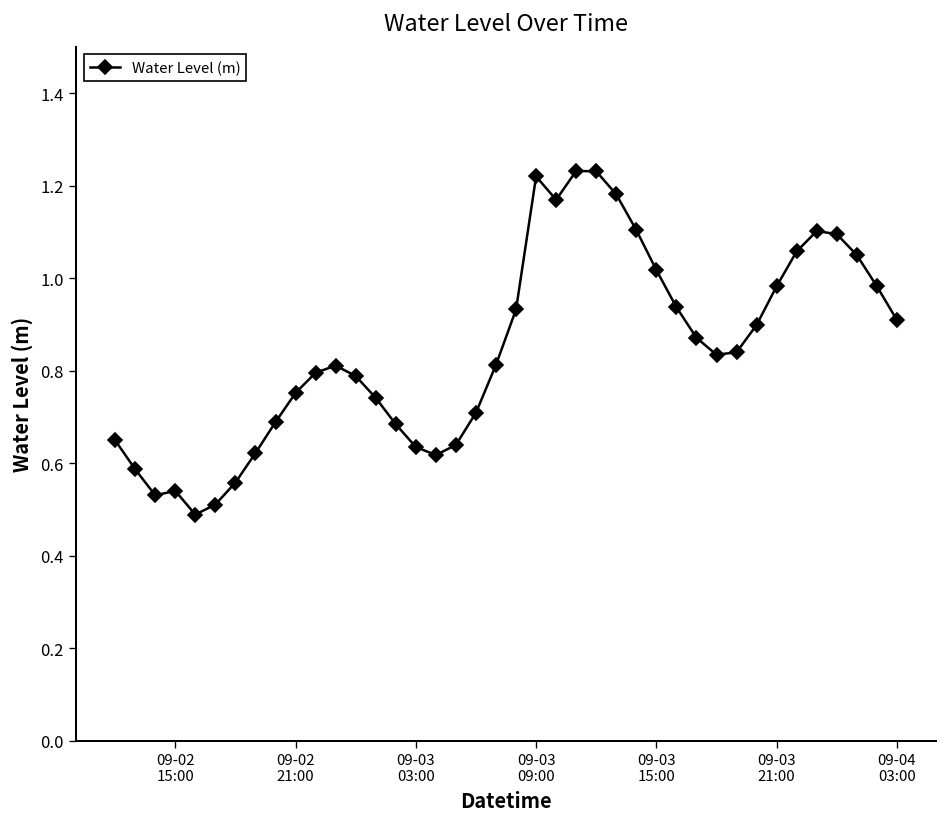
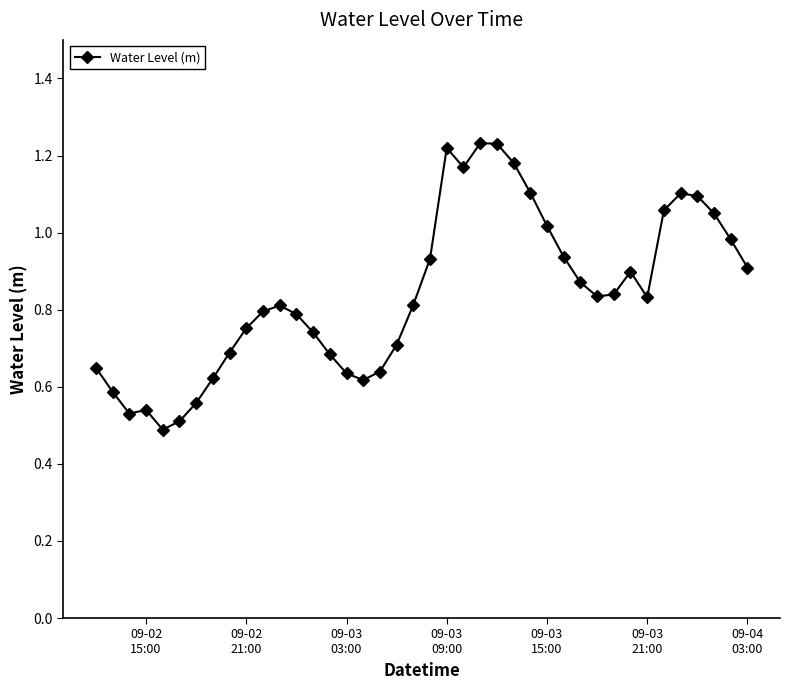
09-03 21:00: 0.98 -> 0.83
